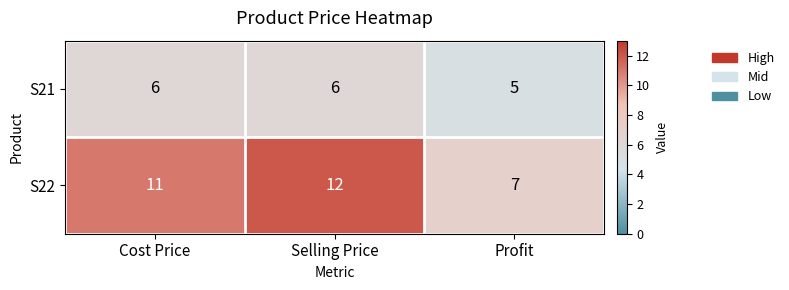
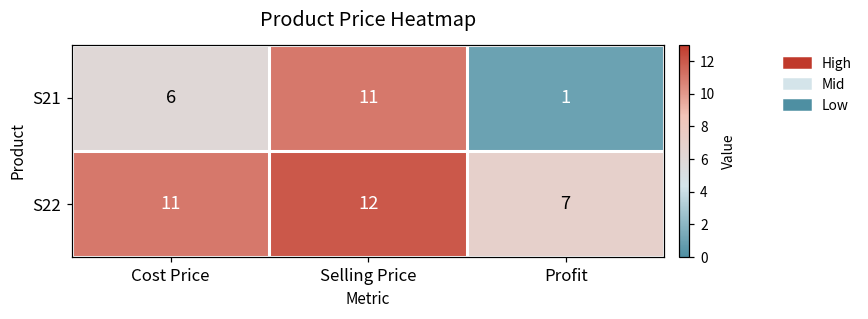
S21, Selling Price: 6 -> 11
S21, Profit: 5 -> 1
